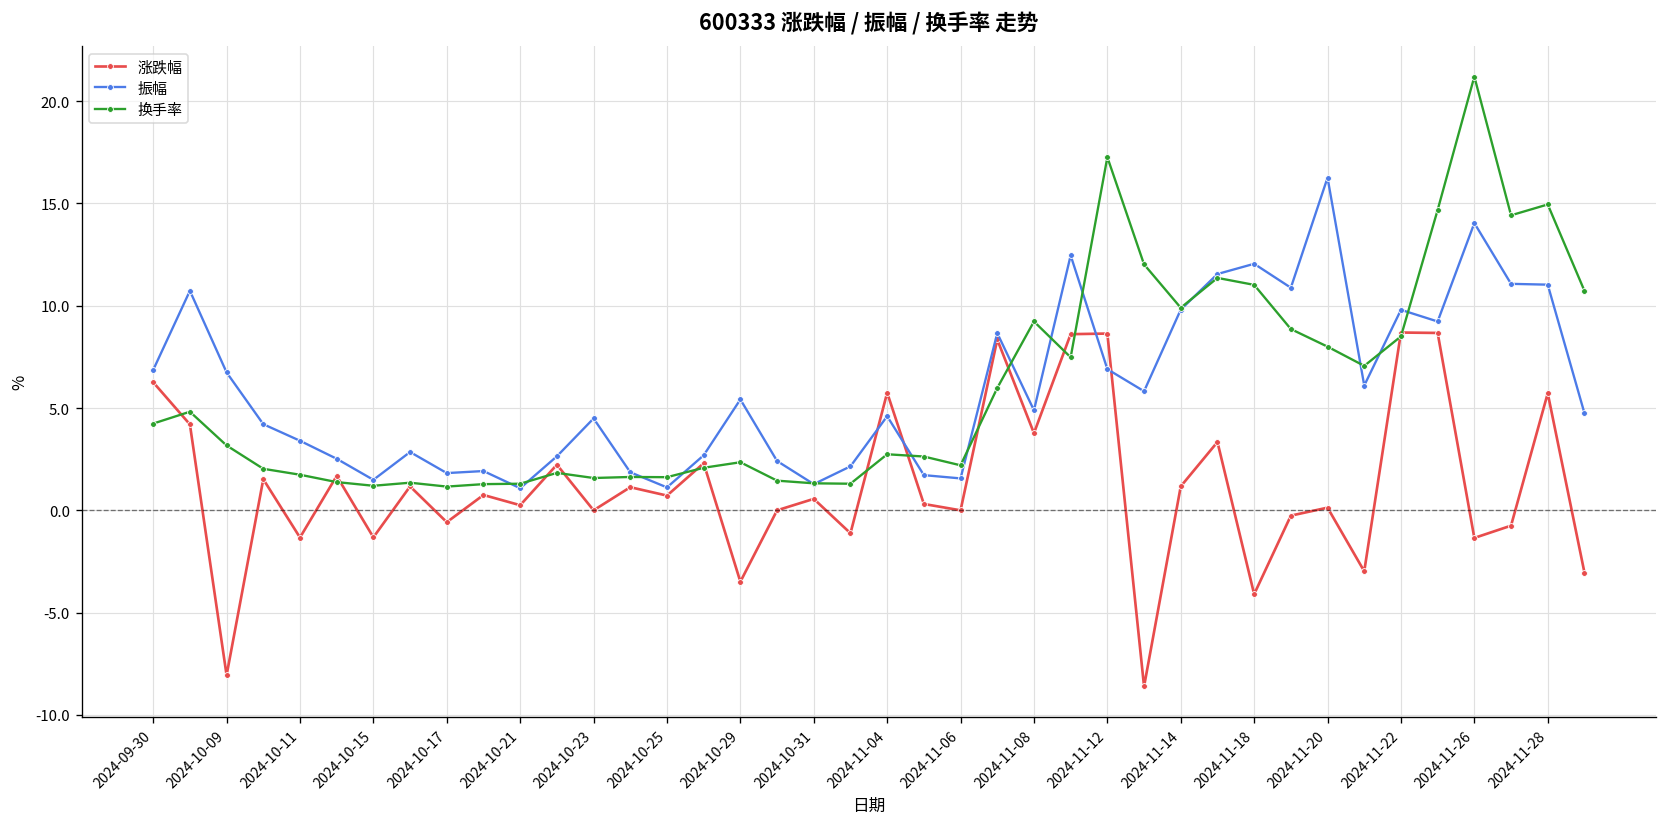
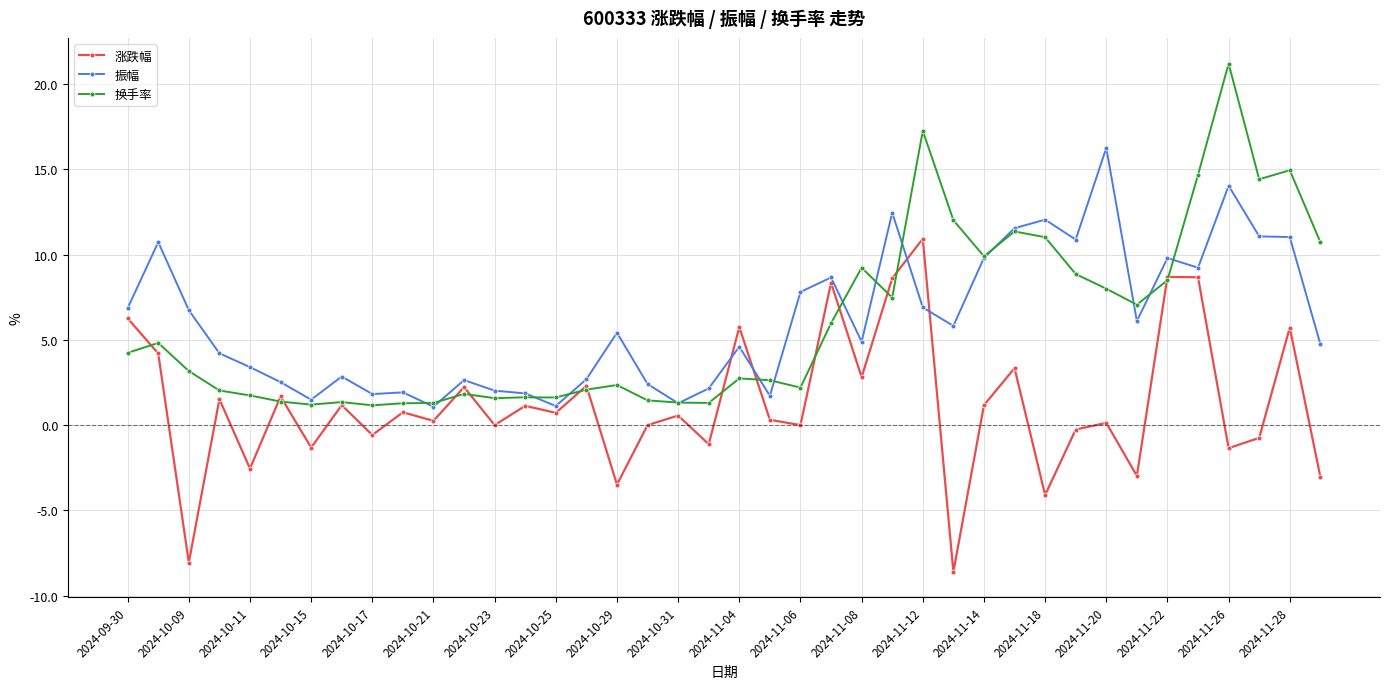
涨跌幅, 2024-10-11: -1.3 -> -2.6
振幅, 2024-10-23: 4.5 -> 2.0
振幅, 2024-11-06: 1.6 -> 7.8
涨跌幅, 2024-11-08: 3.8 -> 2.8
涨跌幅, 2024-11-12: 8.6 -> 10.9
